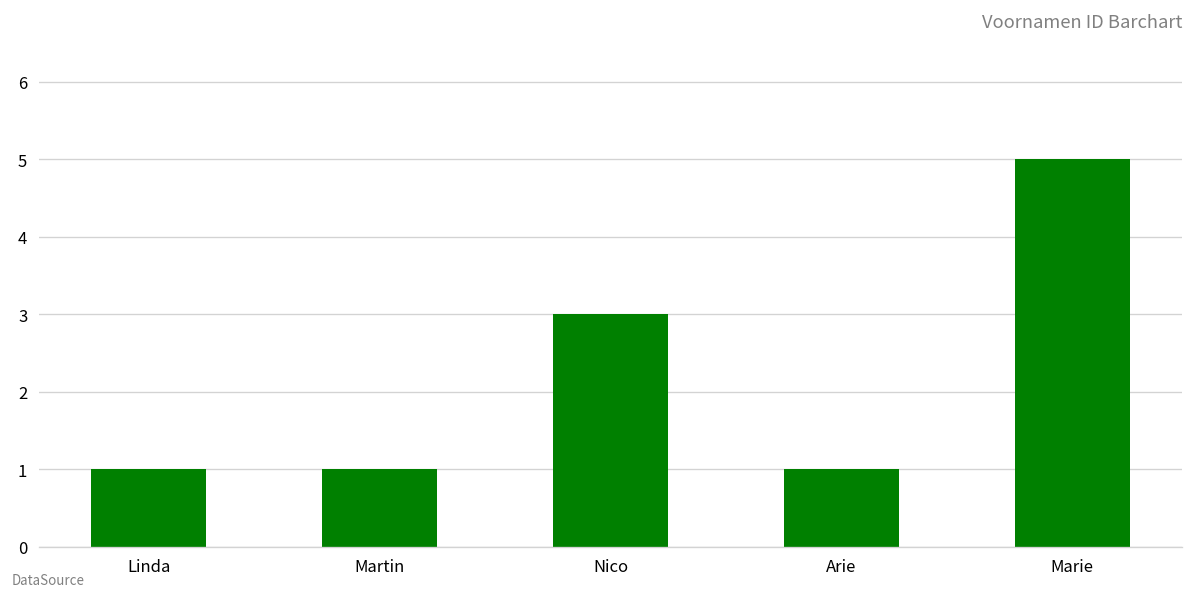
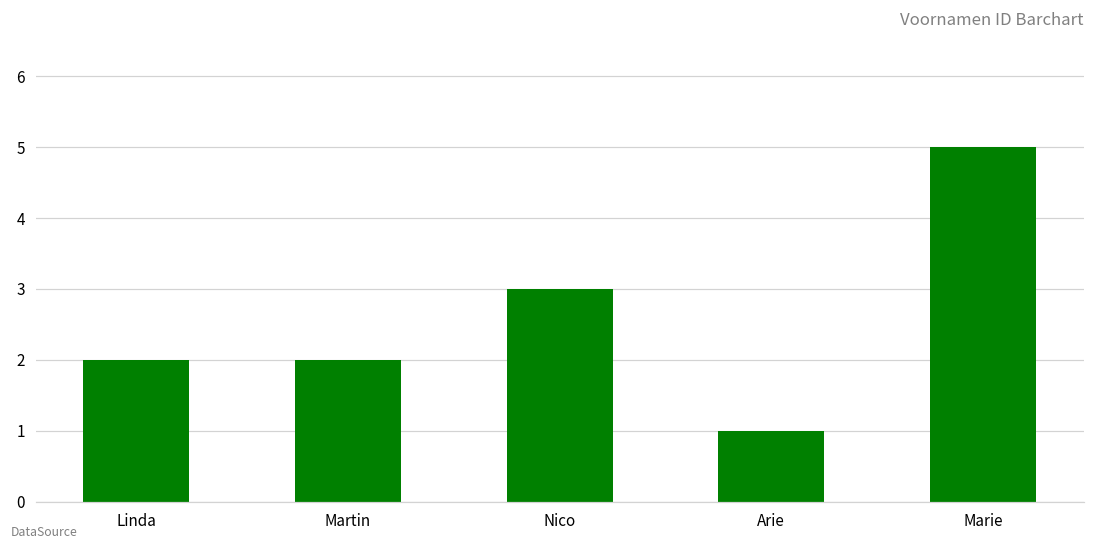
Linda: 1 -> 2
Martin: 1 -> 2
